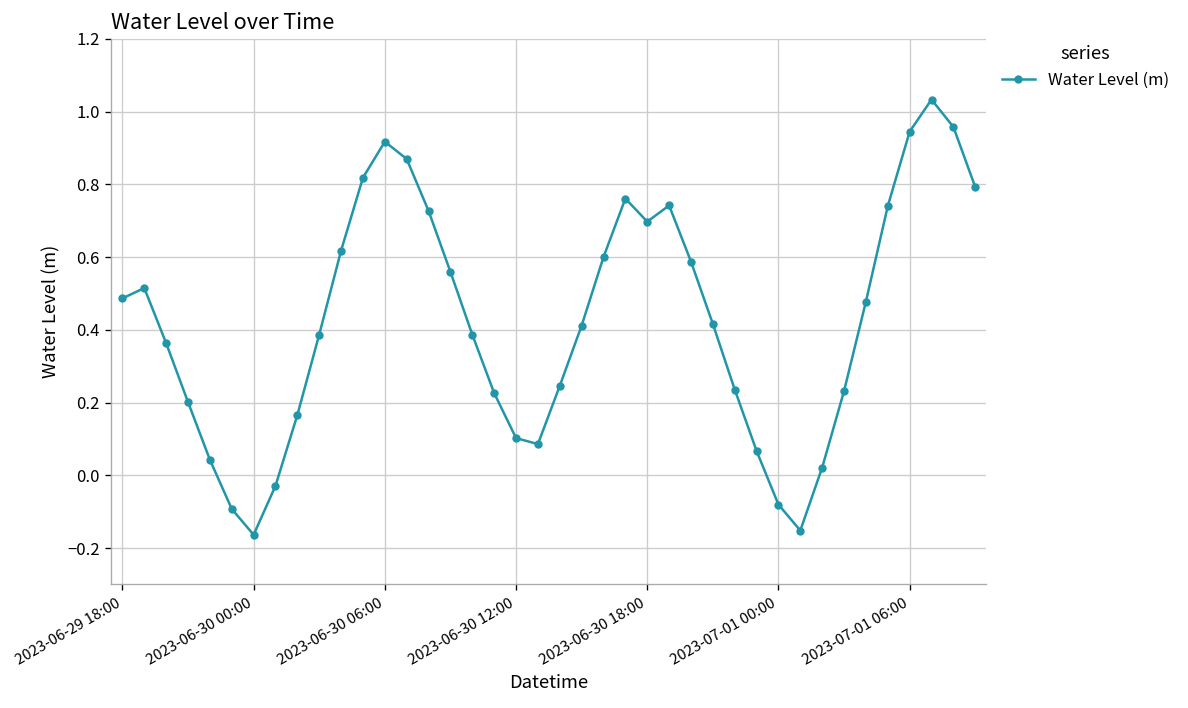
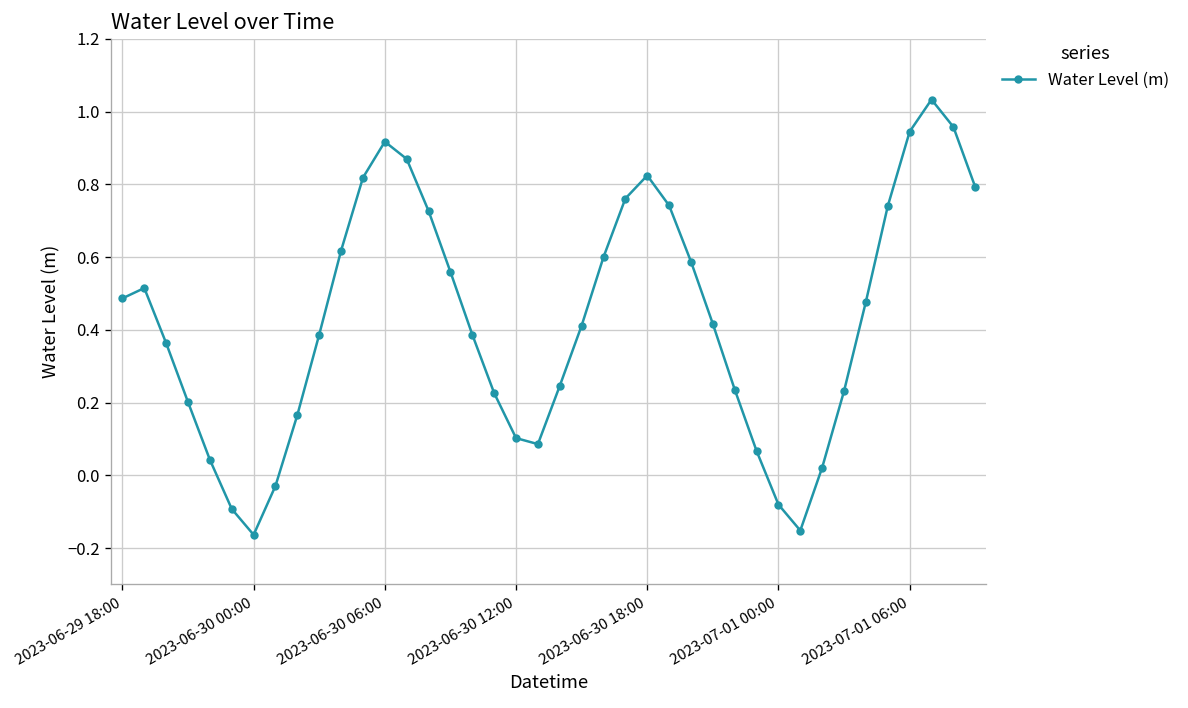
2023-06-30 18:00: 0.70 -> 0.82
